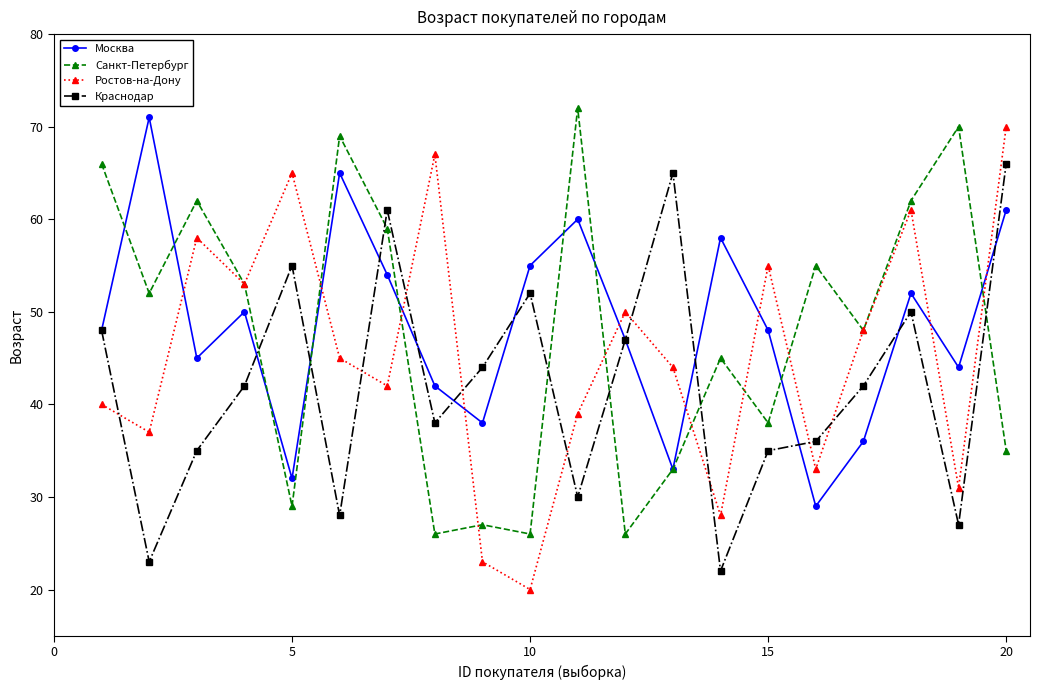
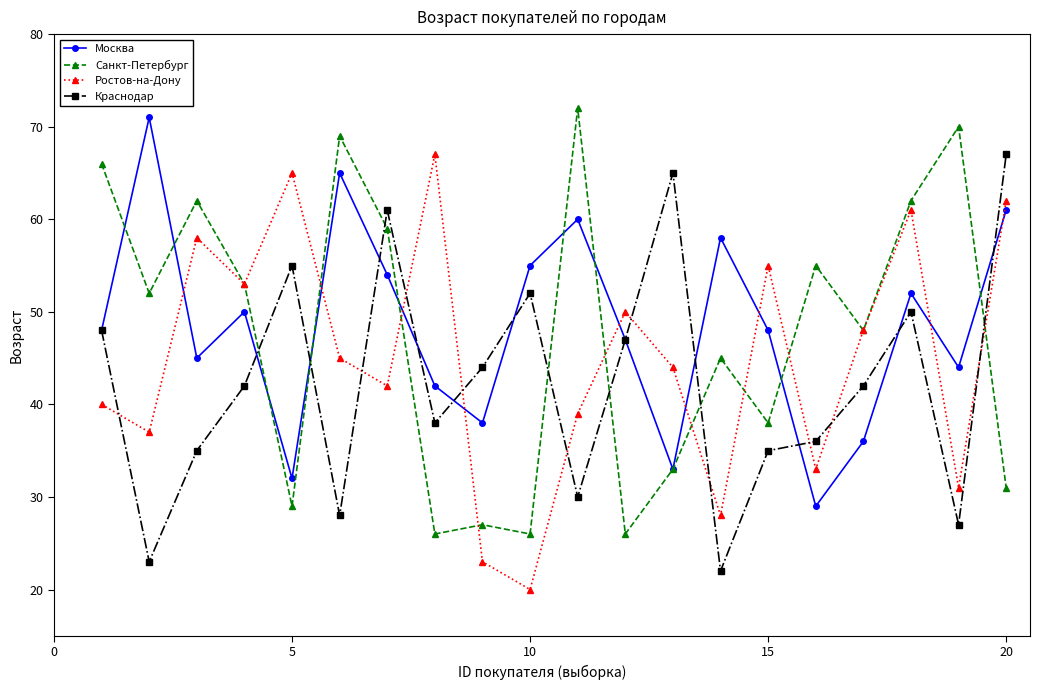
Санкт-Петербург, 20: 35 -> 31
Ростов-на-Дону, 20: 70 -> 62
Краснодар, 20: 66 -> 67
